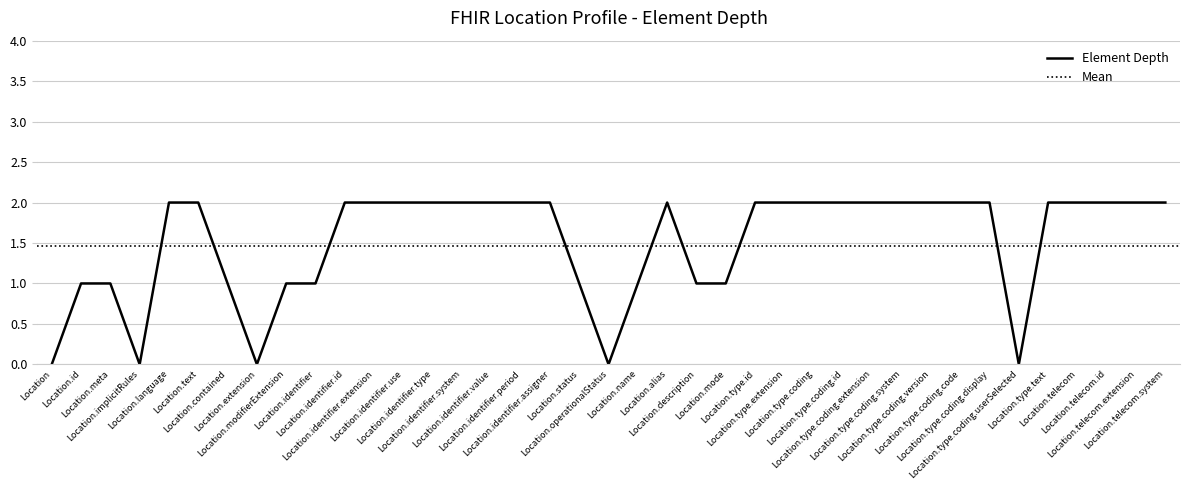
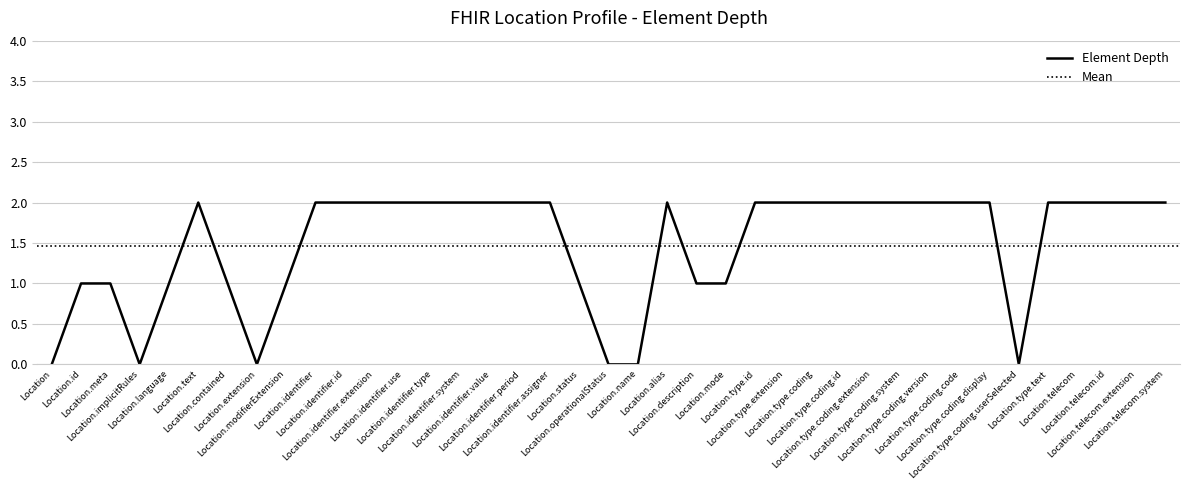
Location.language: 2 -> 1
Location.identifier: 1 -> 2
Location.name: 1 -> 0
